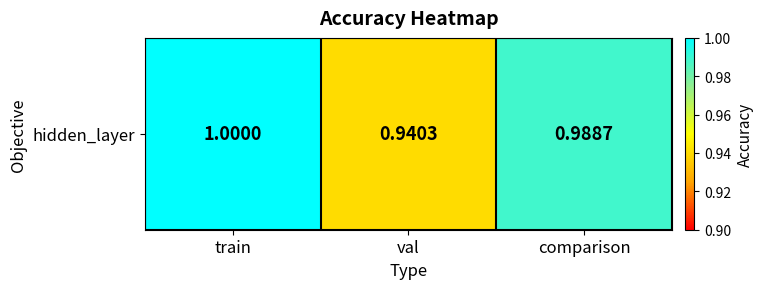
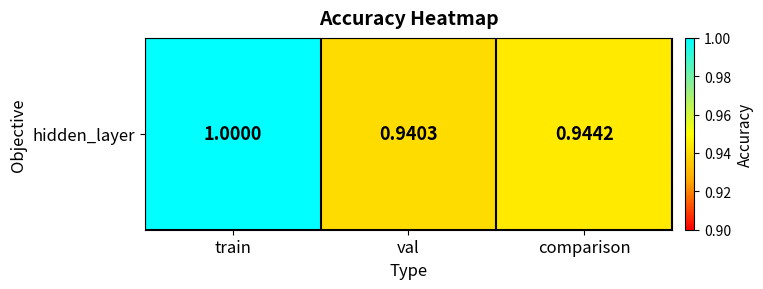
hidden_layer, comparison: 0.9887 -> 0.9442
